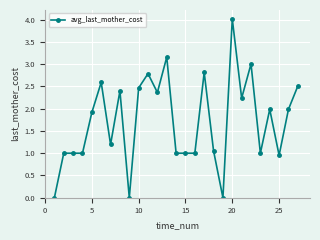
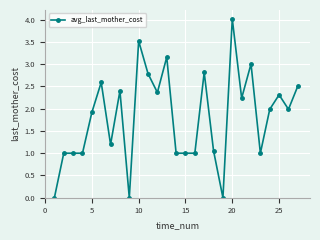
10: 2.5 -> 3.5
25: 1.0 -> 2.3
